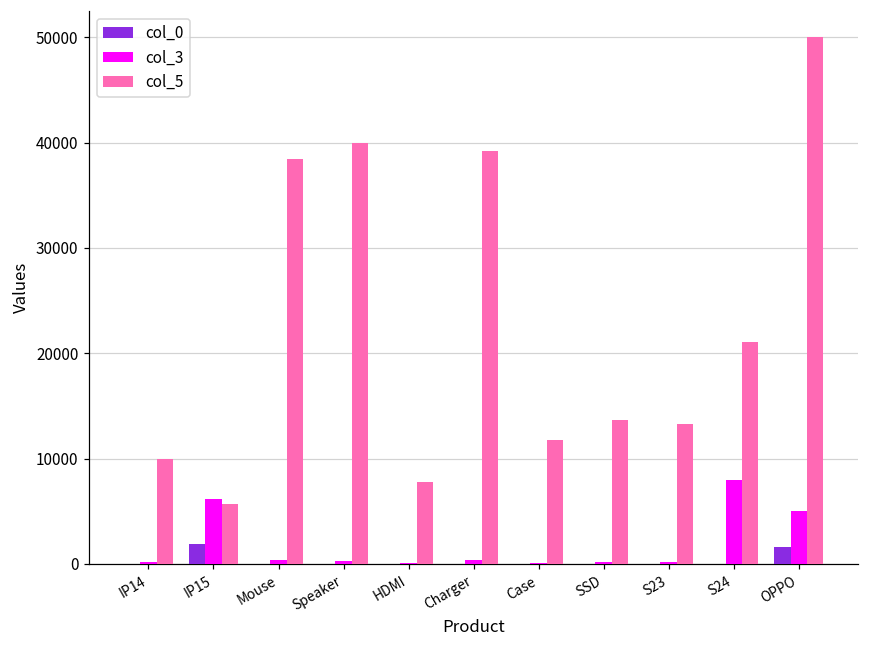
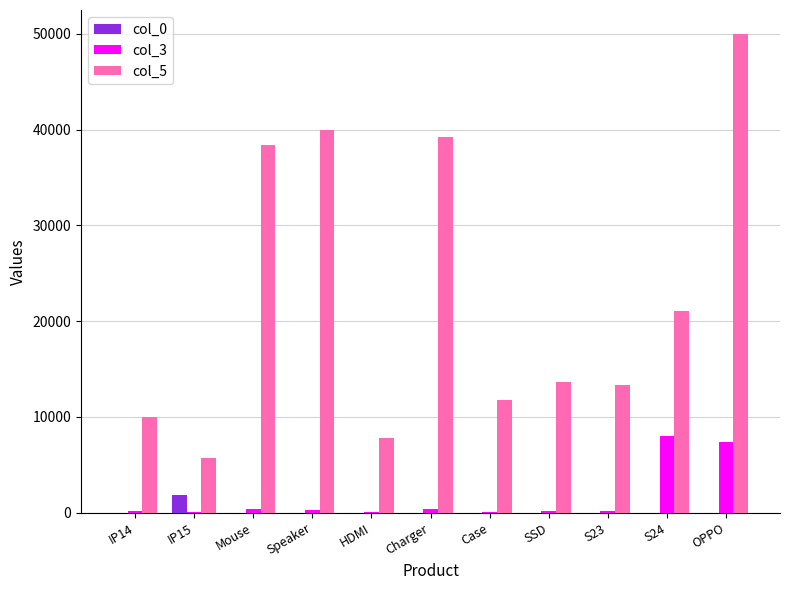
col_3, IP15: 6000 -> 0
col_0, OPPO: 2000 -> 0
col_3, OPPO: 5000 -> 7000
